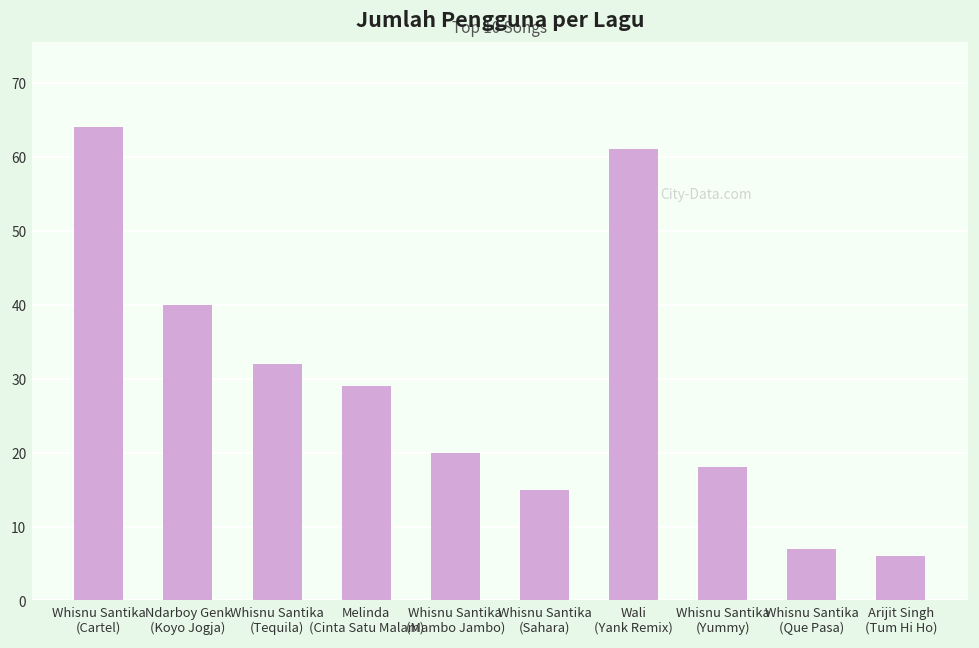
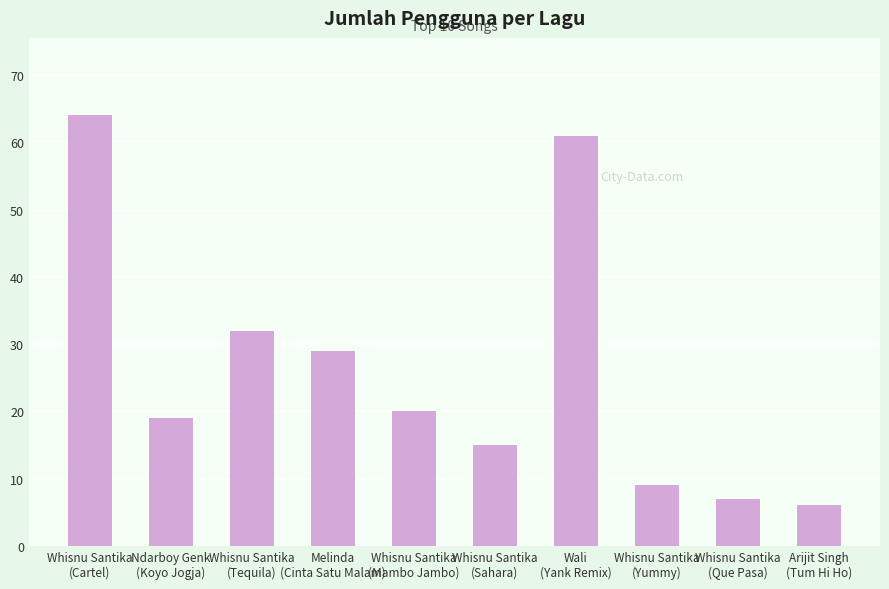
Ndarboy Genk (Koyo Jogja): 40 -> 19
Whisnu Santika (Yummy): 18 -> 9
